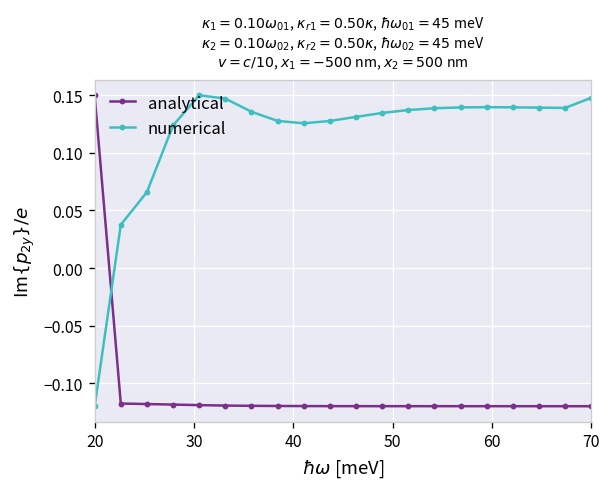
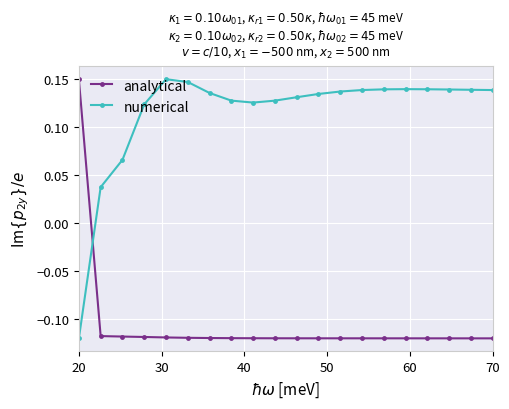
numerical, 70: 0.15 -> 0.14
